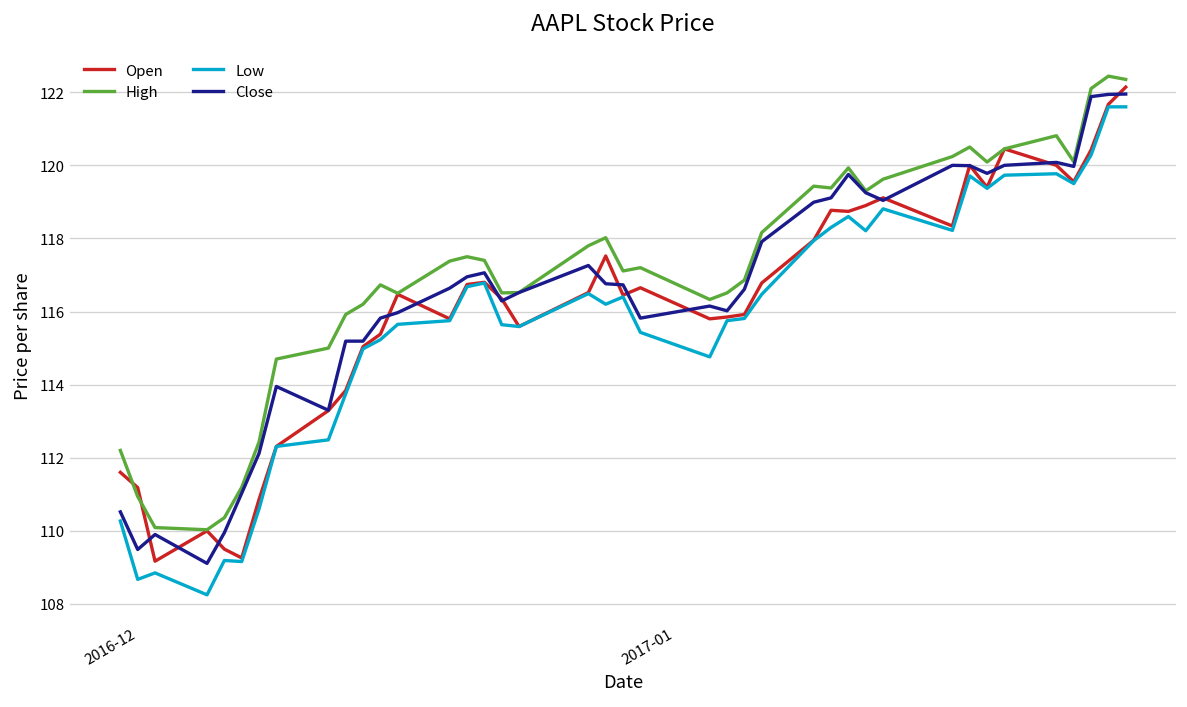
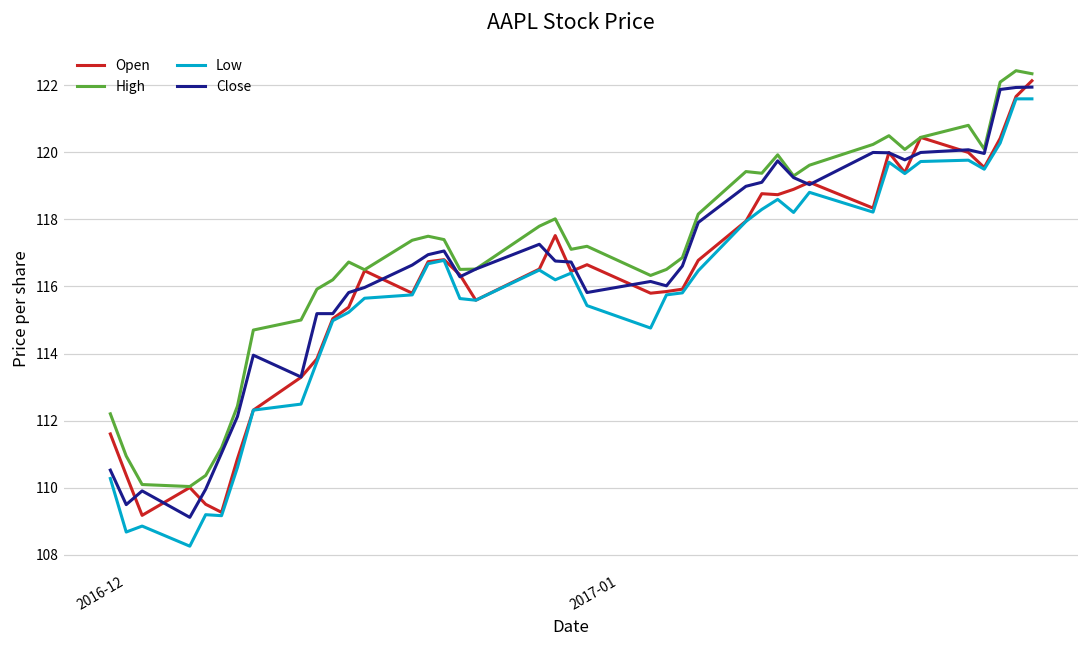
Open, 2016-12: 111.2 -> 110.4
